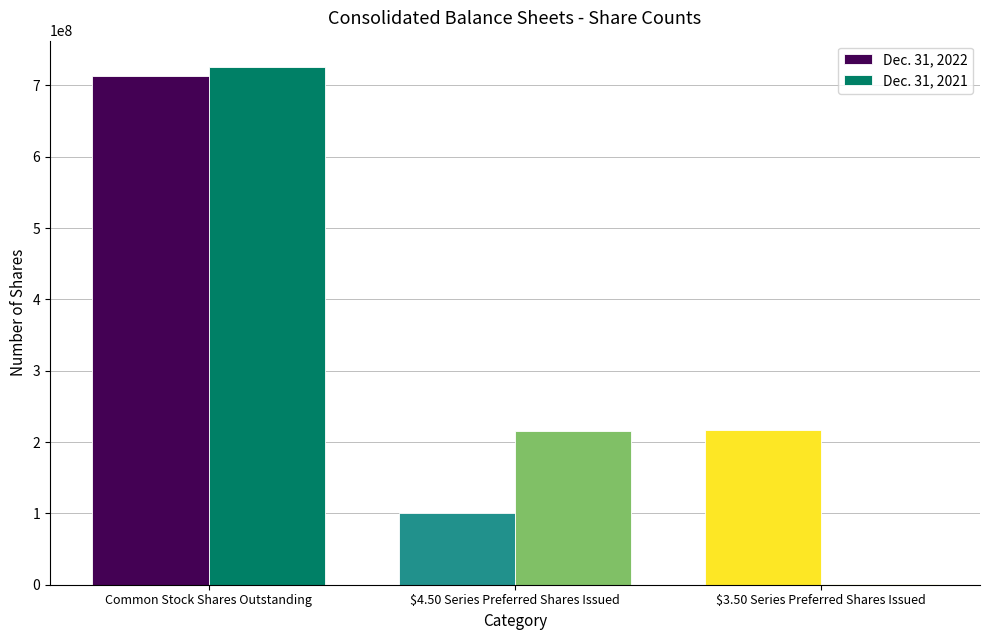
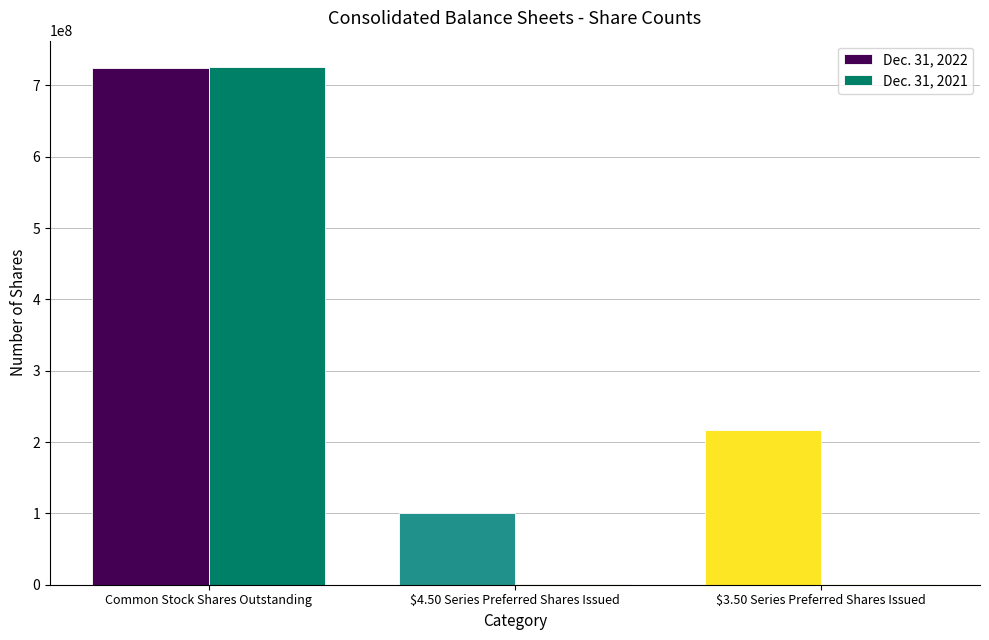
Dec. 31, 2022, Common Stock Shares Outstanding: 710000000 -> 720000000
Dec. 31, 2021, $4.50 Series Preferred Shares Issued: 220000000 -> 0
